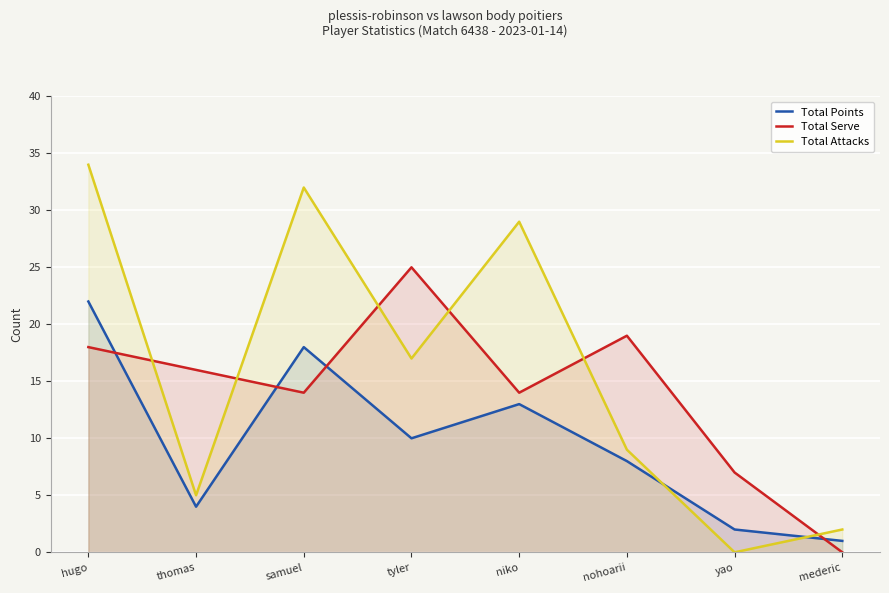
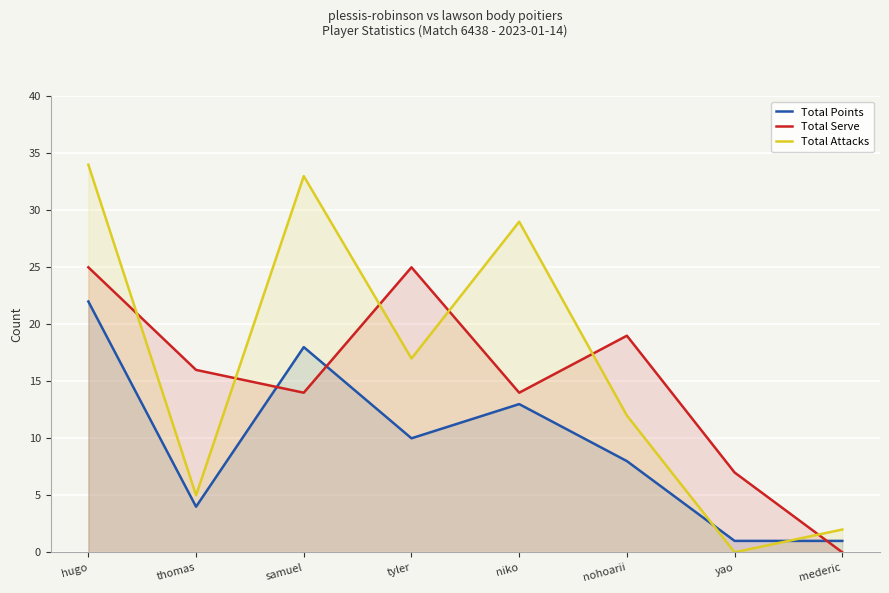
Total Serve, hugo: 18 -> 25
Total Attacks, samuel: 32 -> 33
Total Attacks, nohoarii: 9 -> 12
Total Points, yao: 2 -> 1
